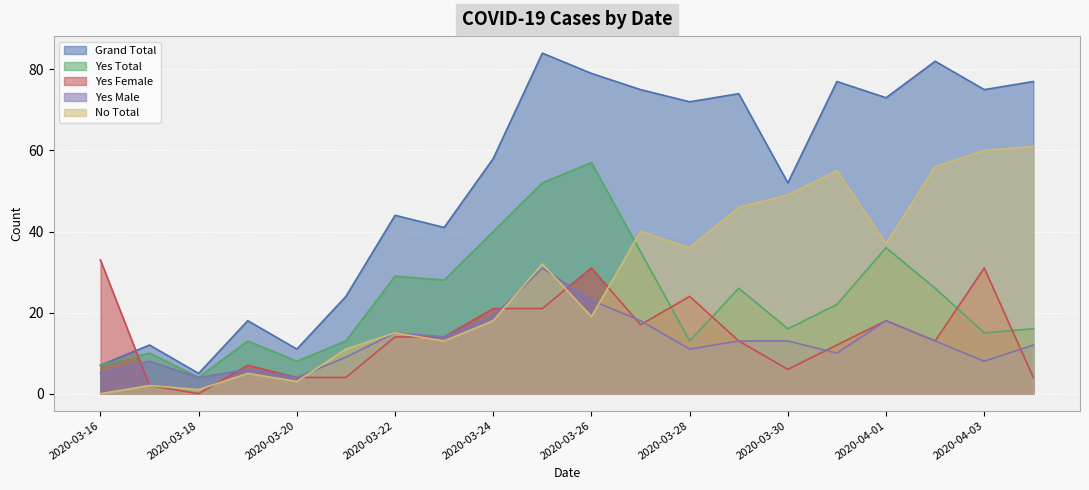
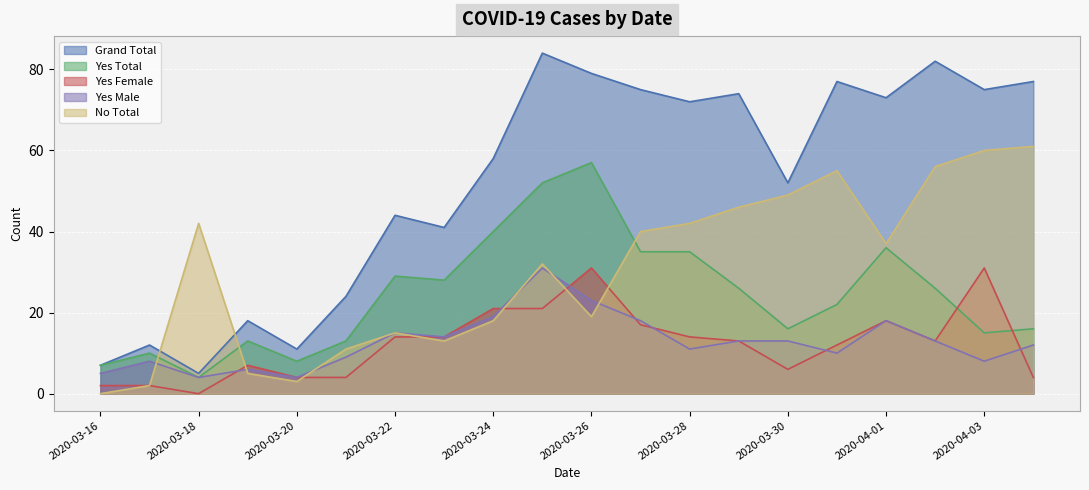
Yes Female, 2020-03-16: 33 -> 2
No Total, 2020-03-18: 1 -> 42
Yes Total, 2020-03-28: 13 -> 35
Yes Female, 2020-03-28: 24 -> 14
No Total, 2020-03-28: 36 -> 42
